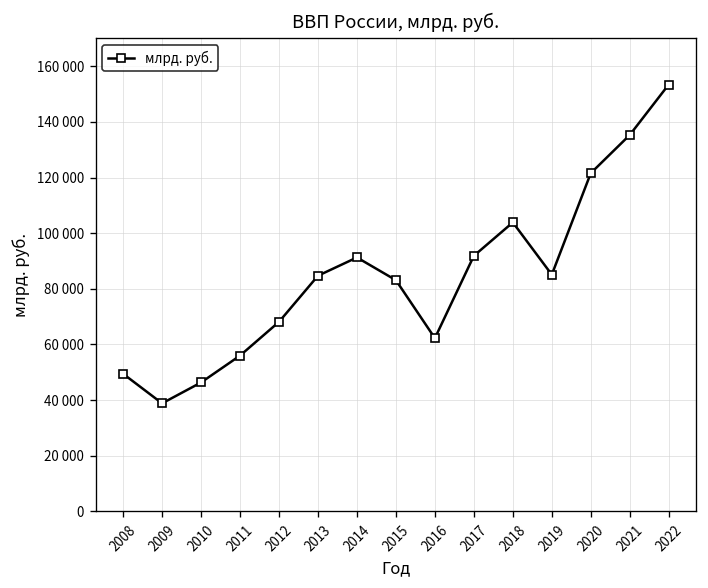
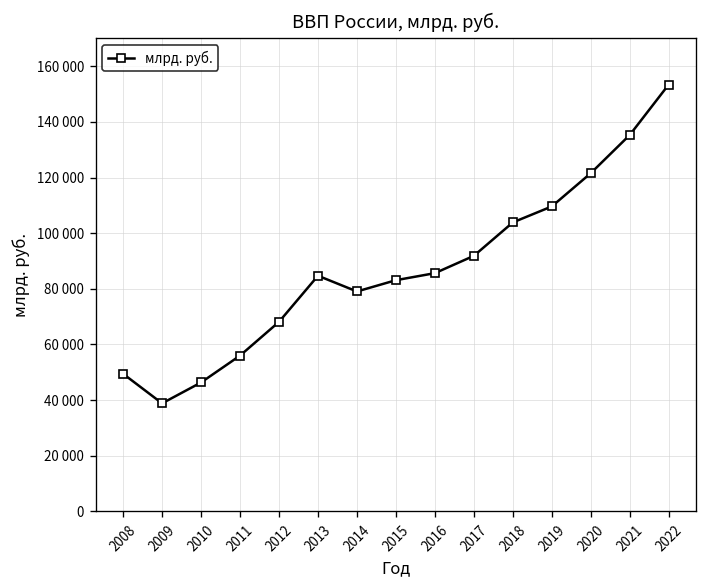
2014: 91000 -> 79000
2016: 62000 -> 86000
2019: 85000 -> 110000
